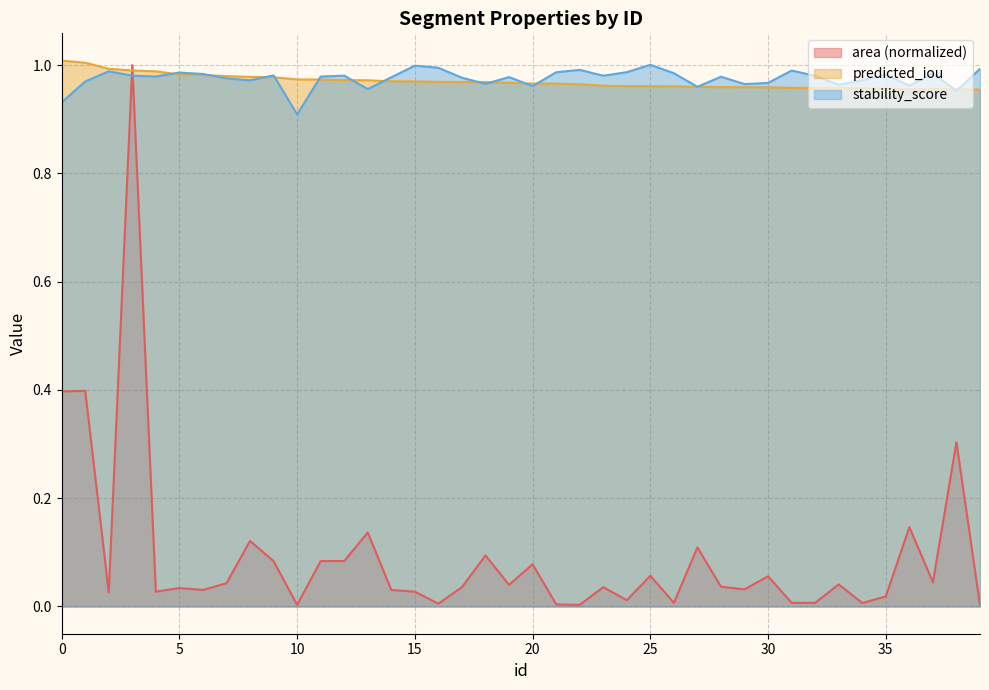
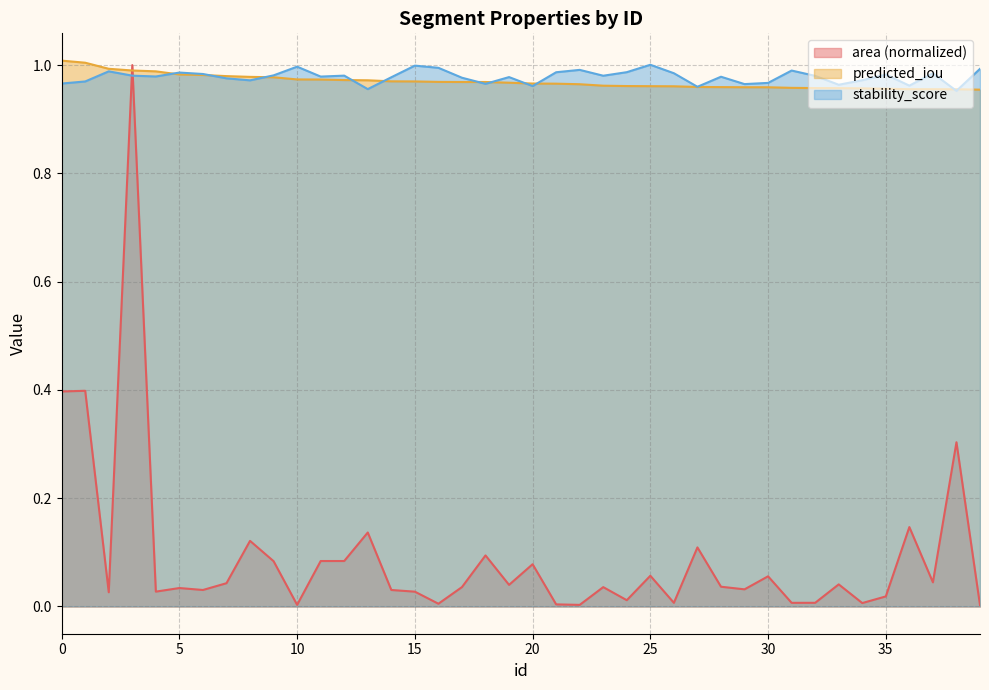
stability_score, 0: 0.93 -> 0.97
stability_score, 10: 0.91 -> 1.00
